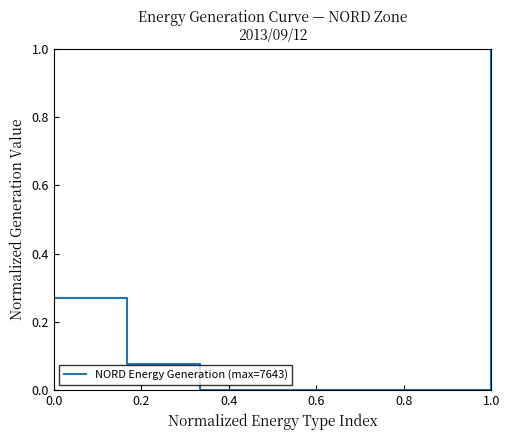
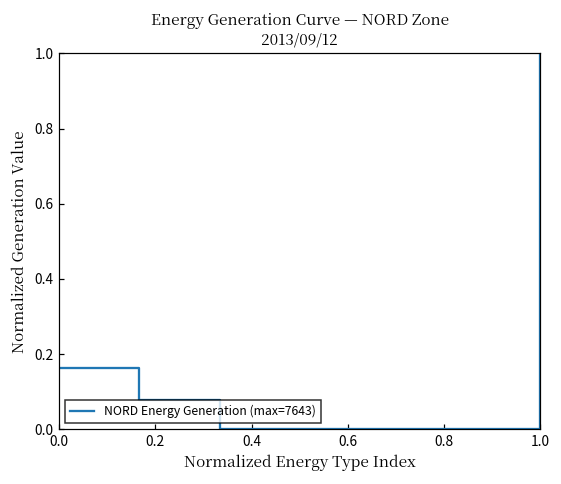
0.0: 0.27 -> 0.16
